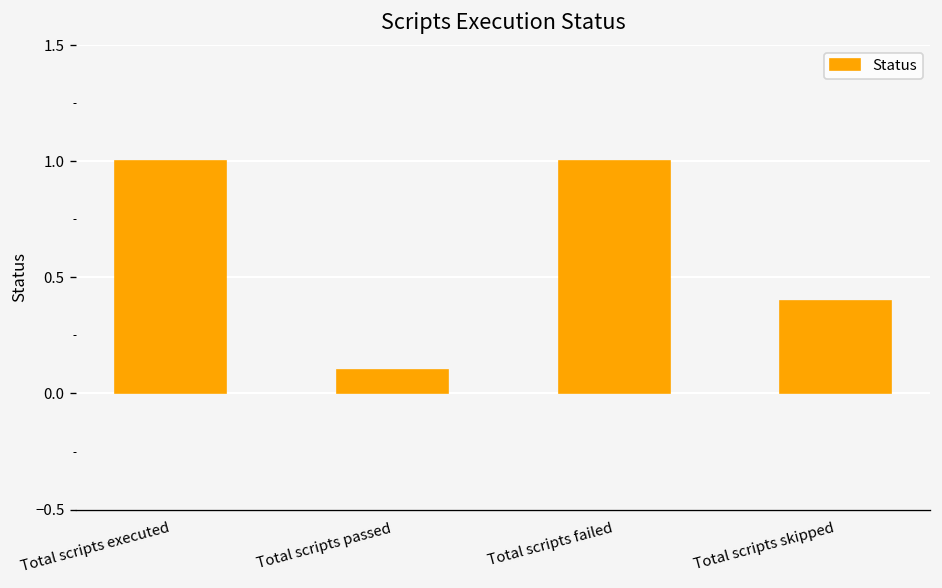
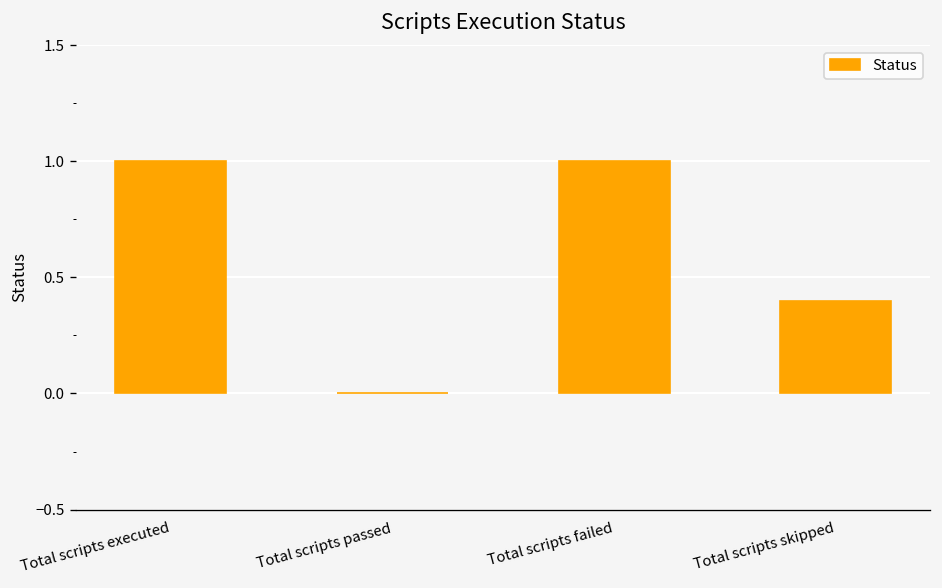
Total scripts passed: 0.1 -> 0.0
